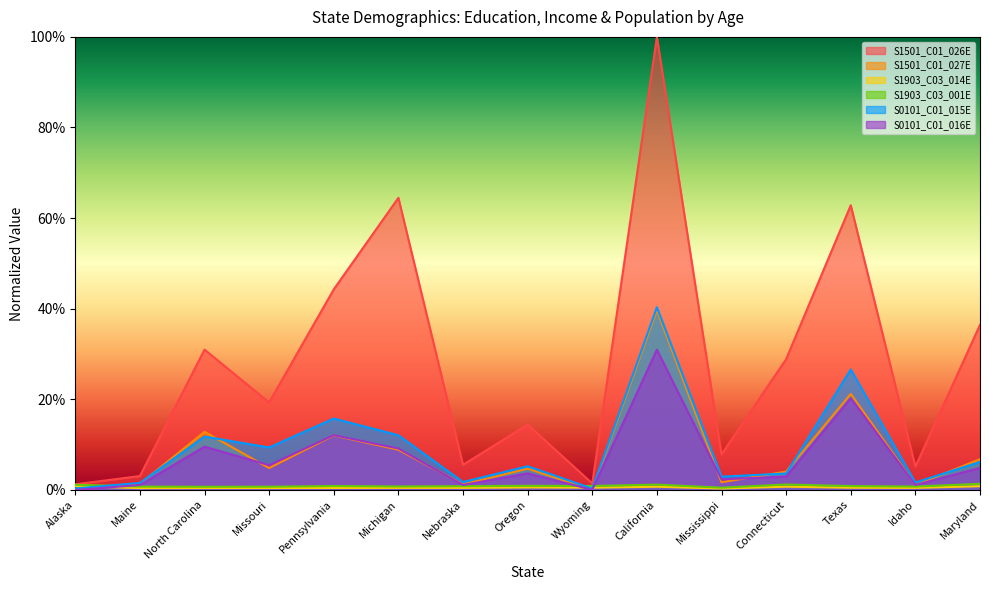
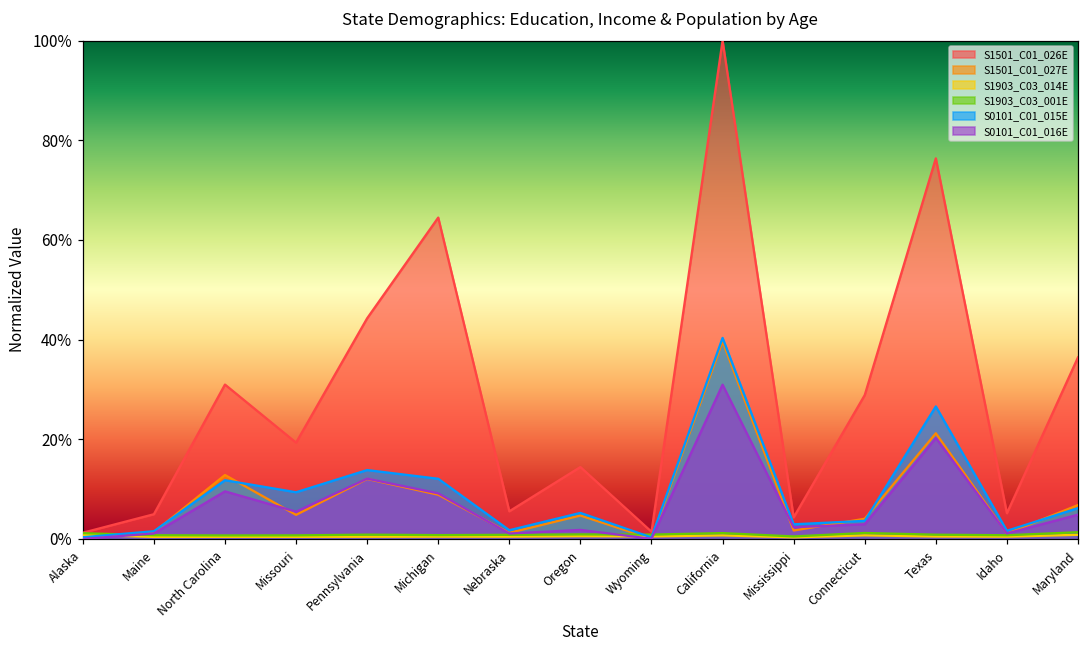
S1501_C01_026E, Maine: 3% -> 5%
S0101_C01_015E, Pennsylvania: 16% -> 14%
S0101_C01_016E, Oregon: 4% -> 2%
S1501_C01_026E, Mississippi: 8% -> 4%
S1501_C01_026E, Texas: 63% -> 76%
